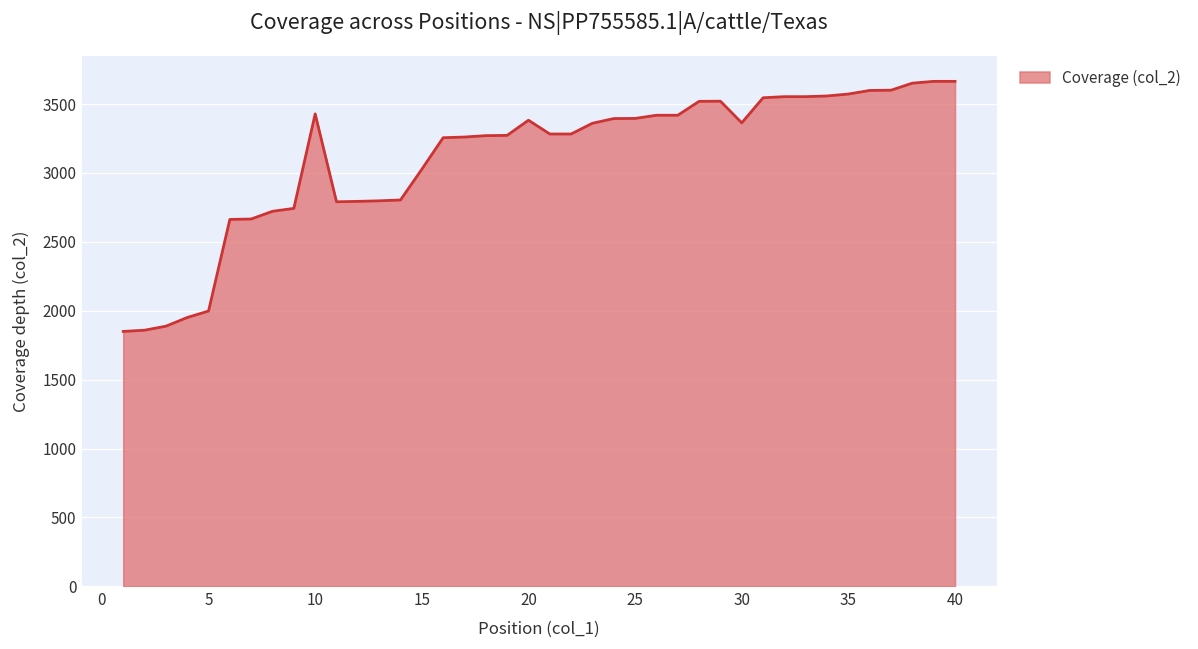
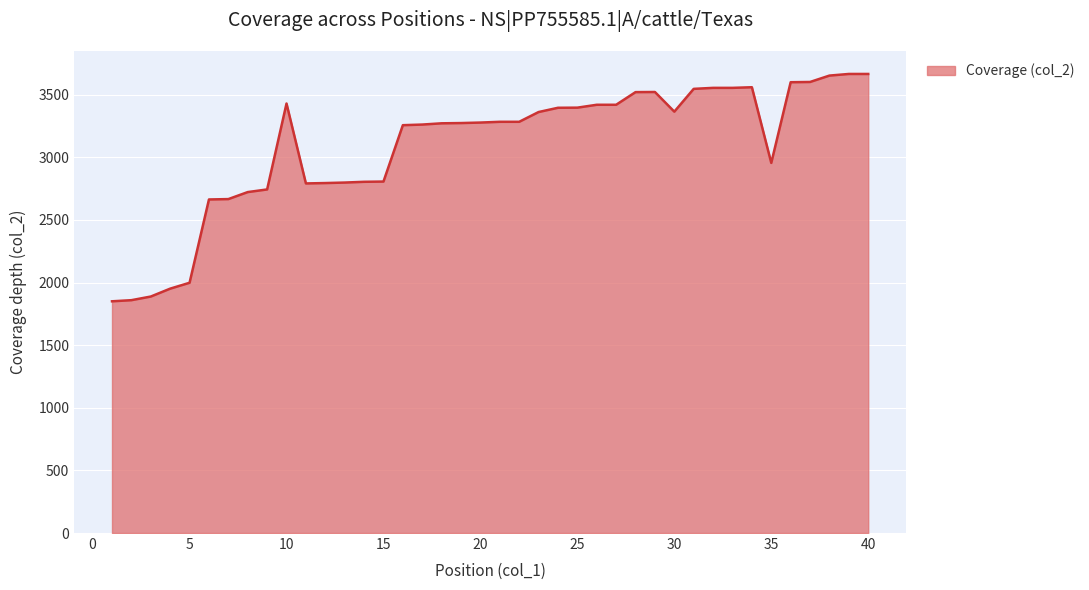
15: 3030 -> 2810
20: 3380 -> 3280
35: 3570 -> 2960
